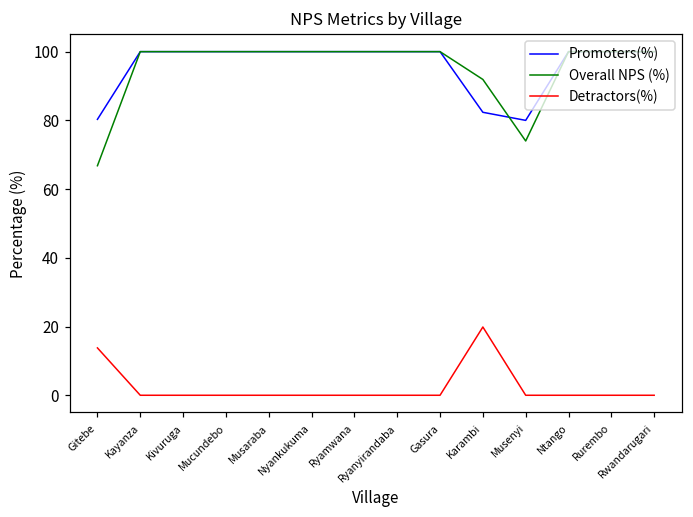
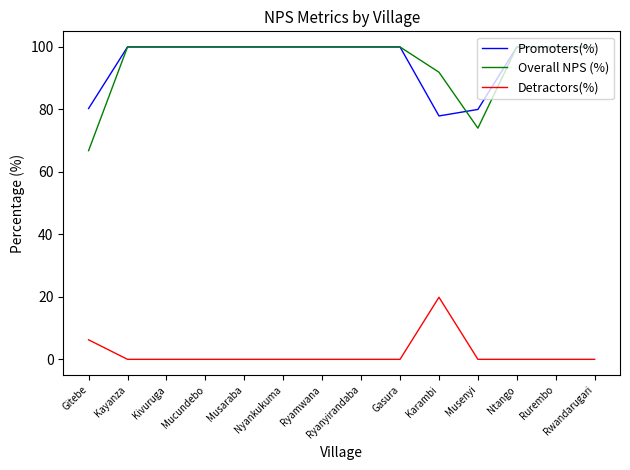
Detractors(%), Gitebe: 14 -> 6
Promoters(%), Karambi: 82 -> 78
